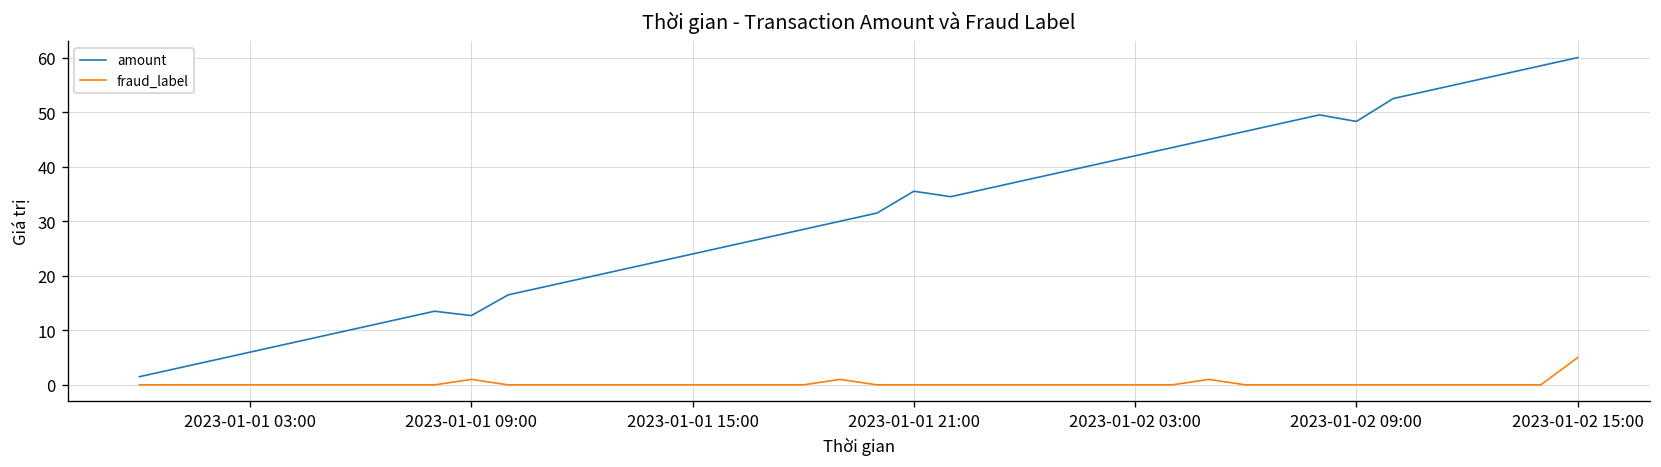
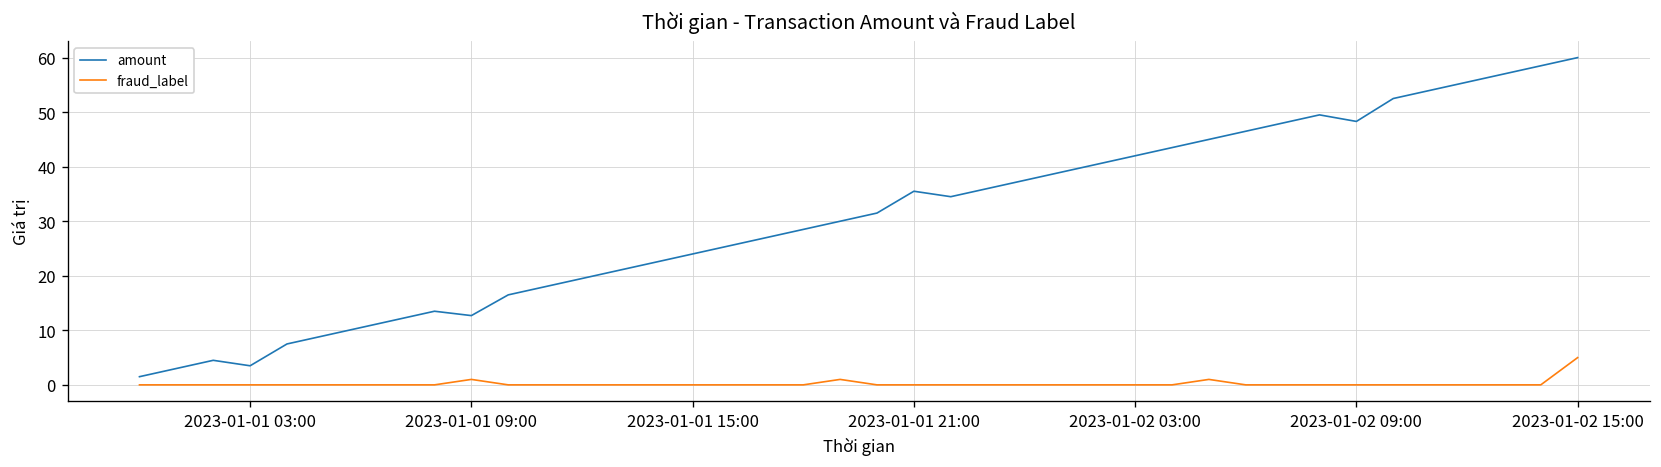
amount, 2023-01-01 03:00: 6 -> 4
